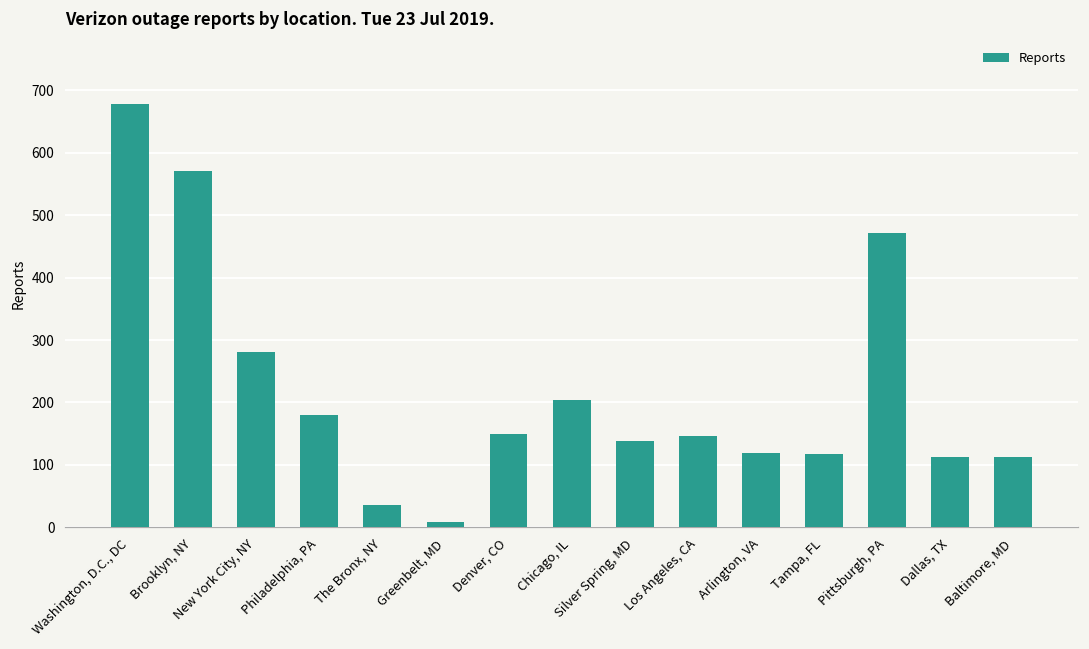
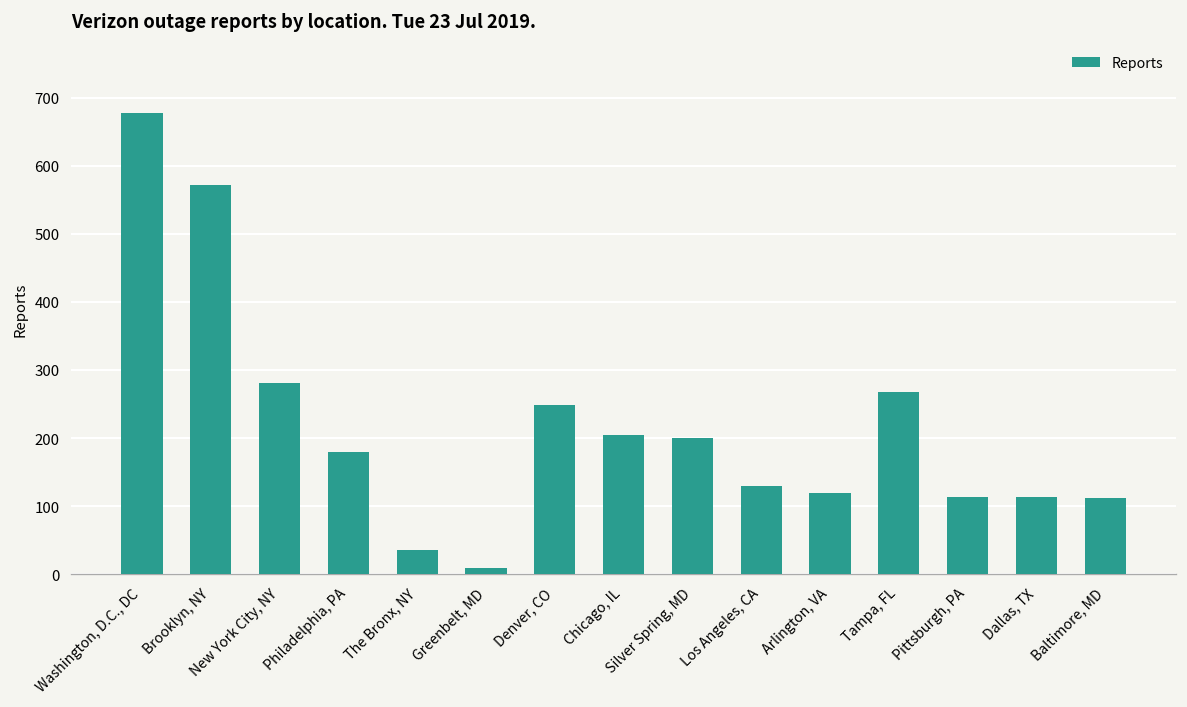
Denver, CO: 150 -> 250
Silver Spring, MD: 140 -> 200
Los Angeles, CA: 150 -> 130
Tampa, FL: 120 -> 270
Pittsburgh, PA: 470 -> 110
